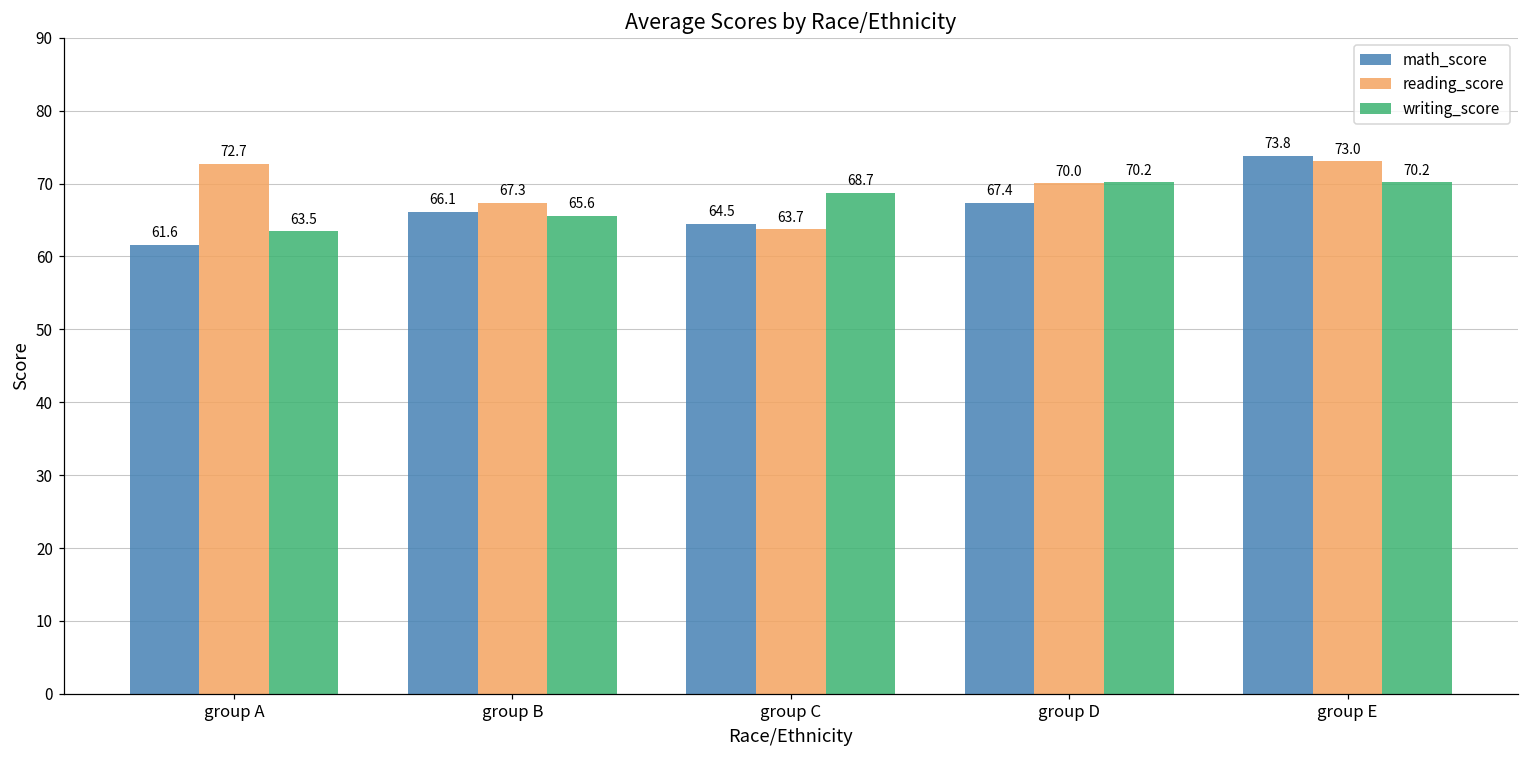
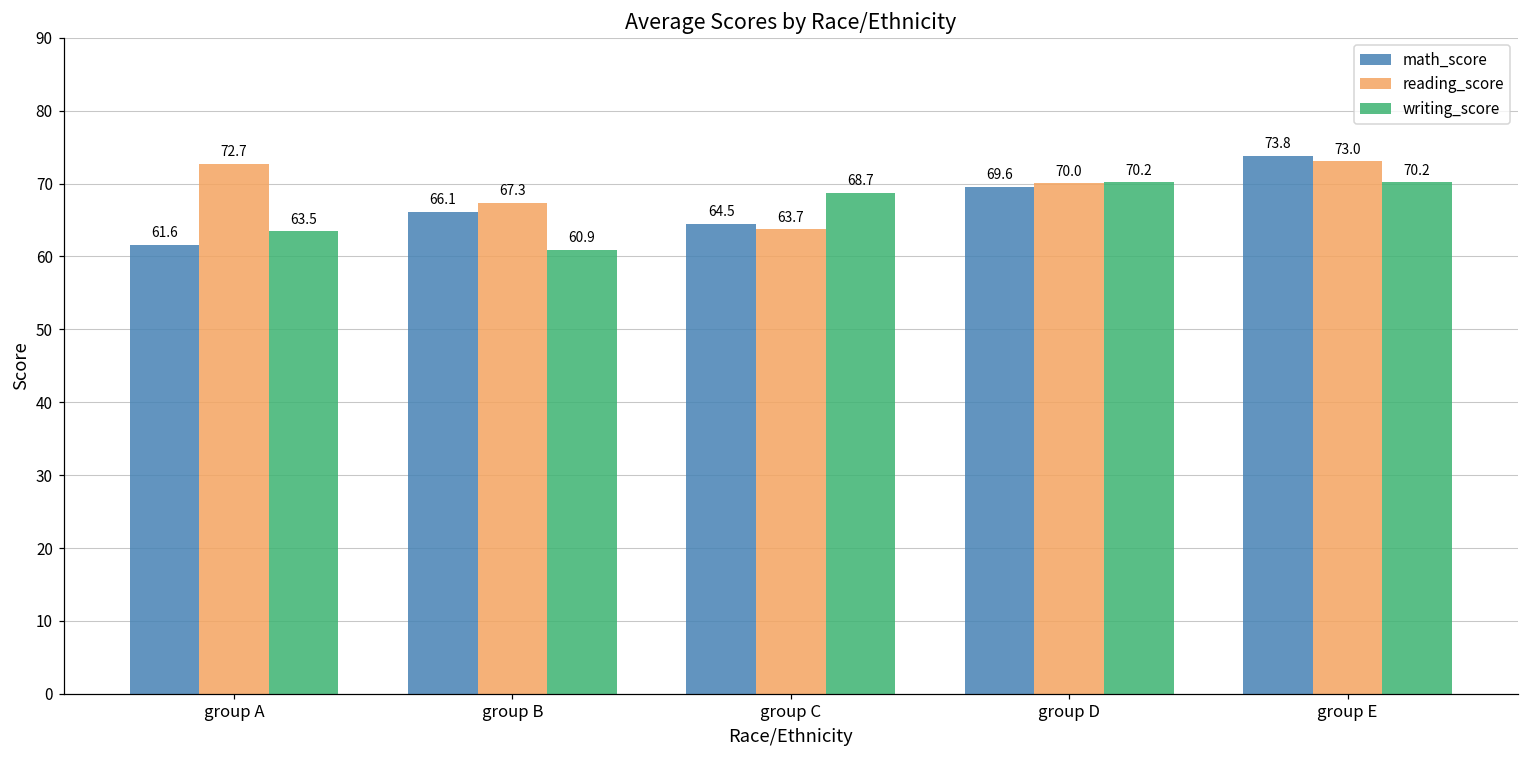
writing_score, group B: 65.6 -> 60.9
math_score, group D: 67.4 -> 69.6
